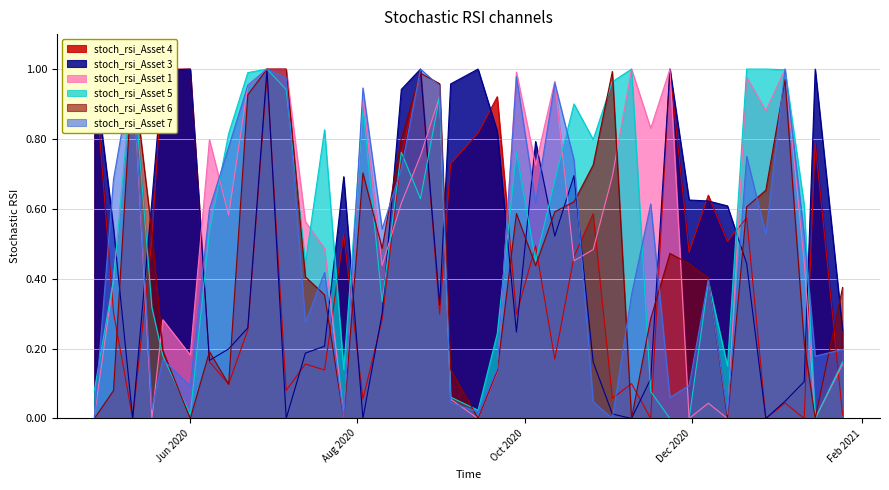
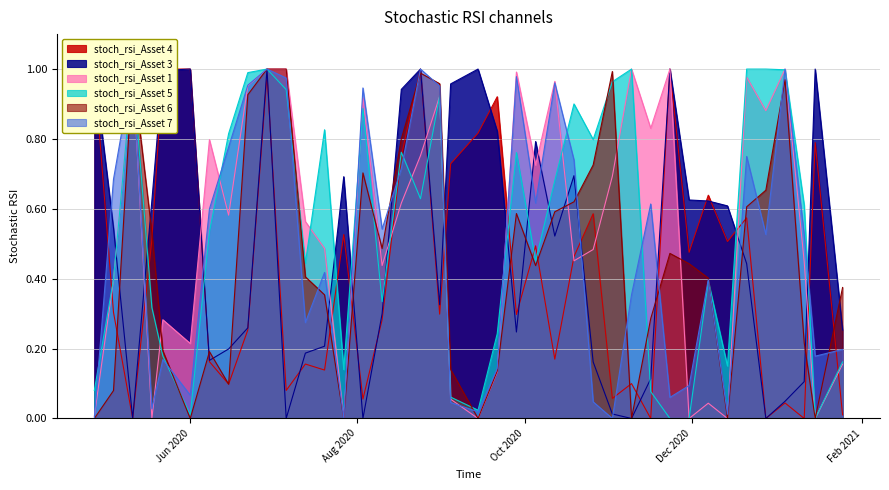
stoch_rsi_Asset 1, Jun 2020: 0.18 -> 0.21
stoch_rsi_Asset 7, Jun 2020: 0.09 -> 0.07
